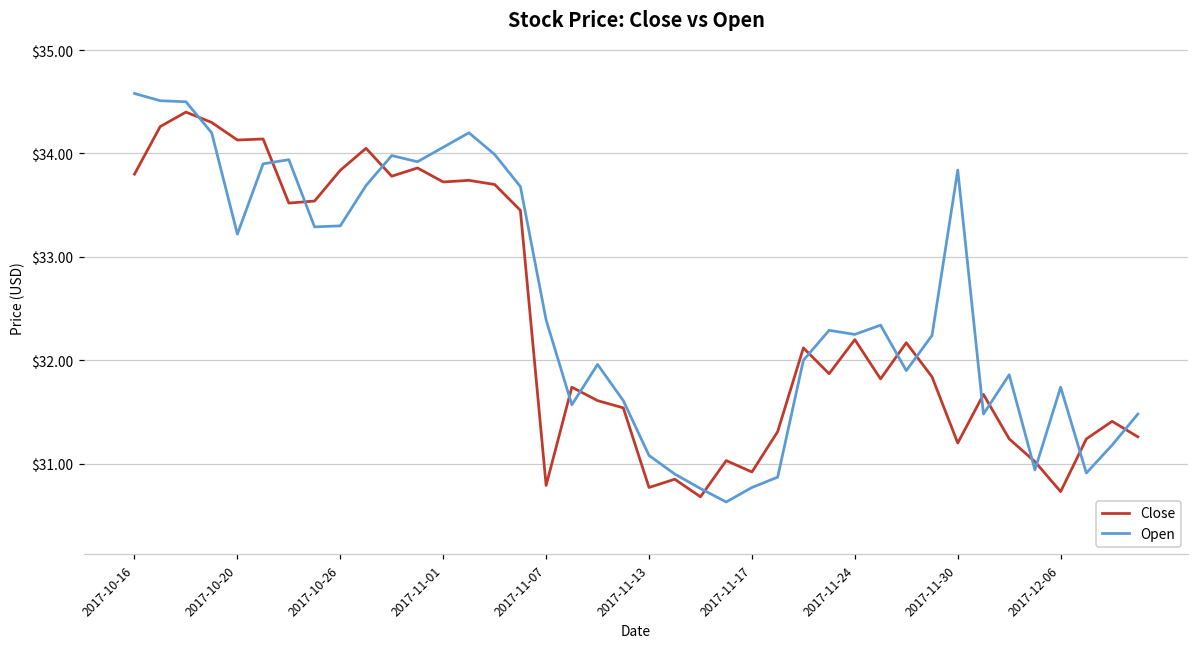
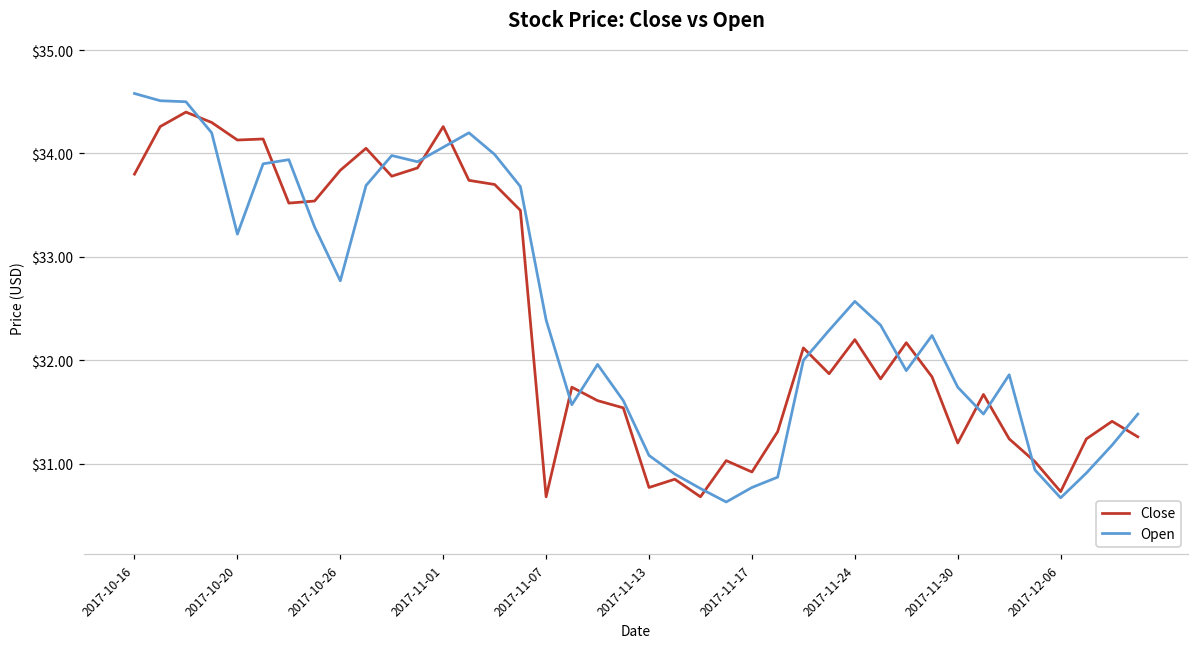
Open, 2017-10-26: $33.3 -> $32.8
Close, 2017-11-01: $33.7 -> $34.3
Close, 2017-11-07: $30.8 -> $30.7
Open, 2017-11-24: $32.3 -> $32.6
Open, 2017-11-30: $33.8 -> $31.7
Open, 2017-12-06: $31.7 -> $30.7
